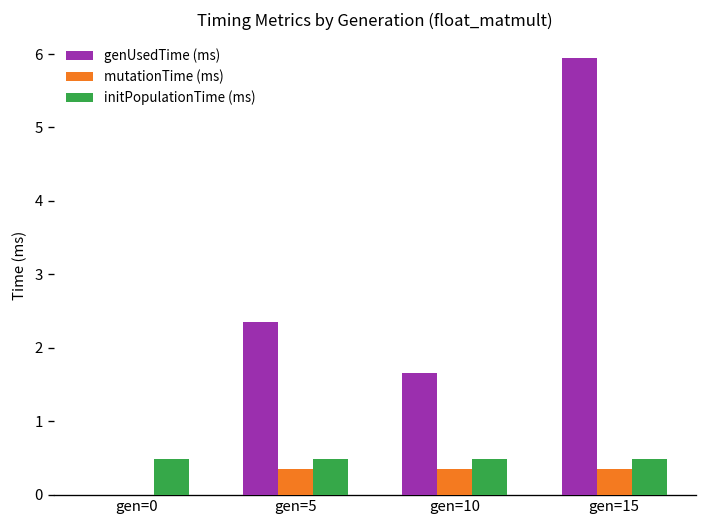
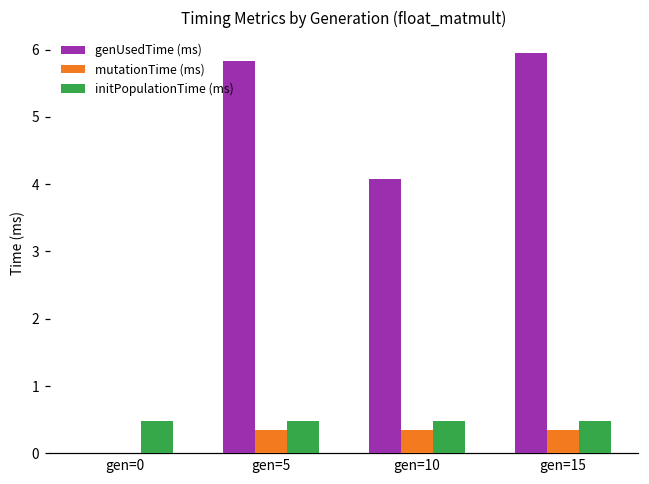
genUsedTime (ms), gen=5: 2.4 -> 5.8
genUsedTime (ms), gen=10: 1.7 -> 4.1
